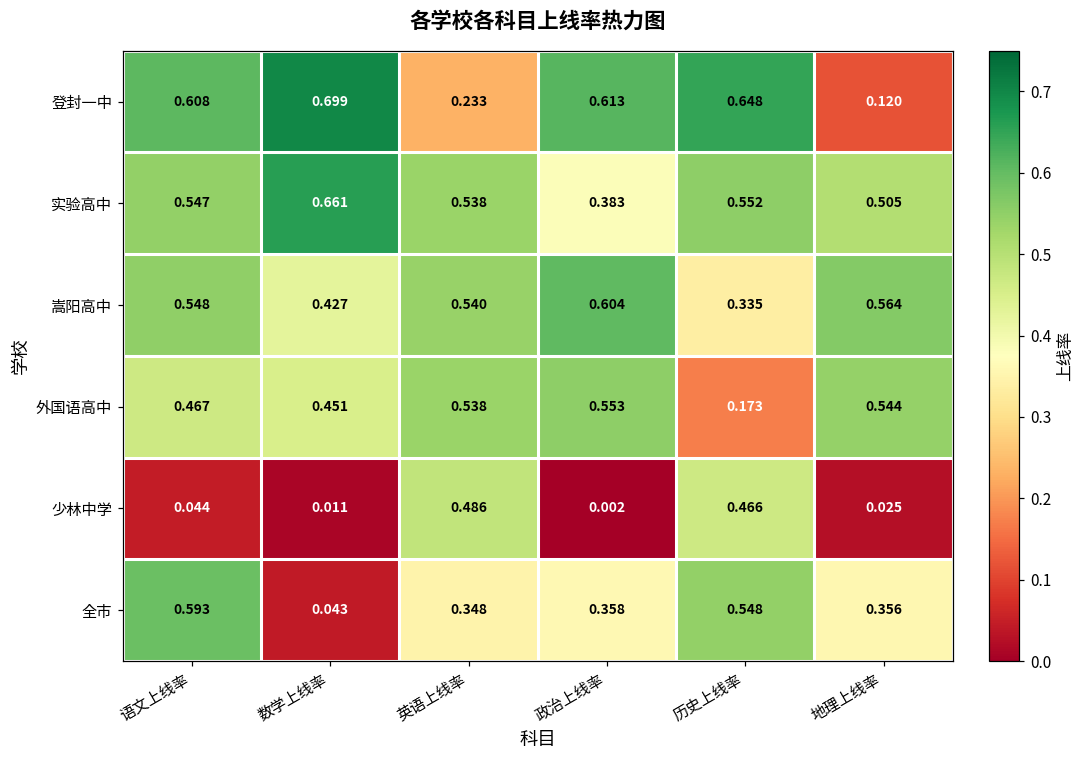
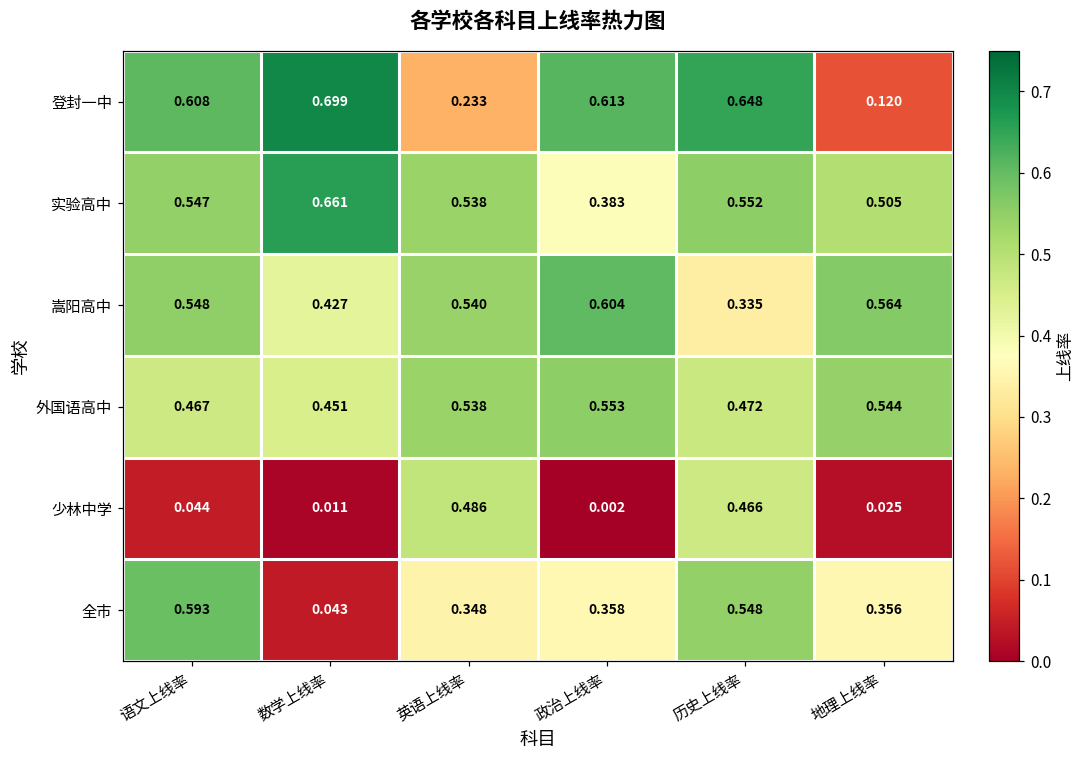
外国语高中, 历史上线率: 0.173 -> 0.472
